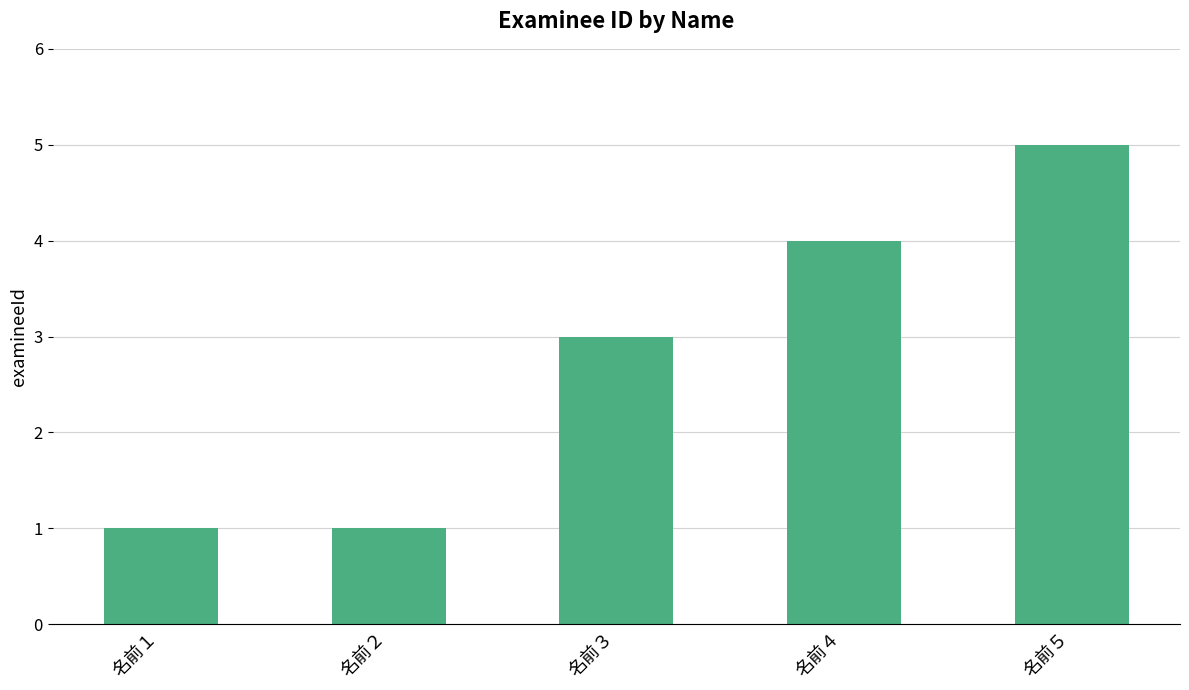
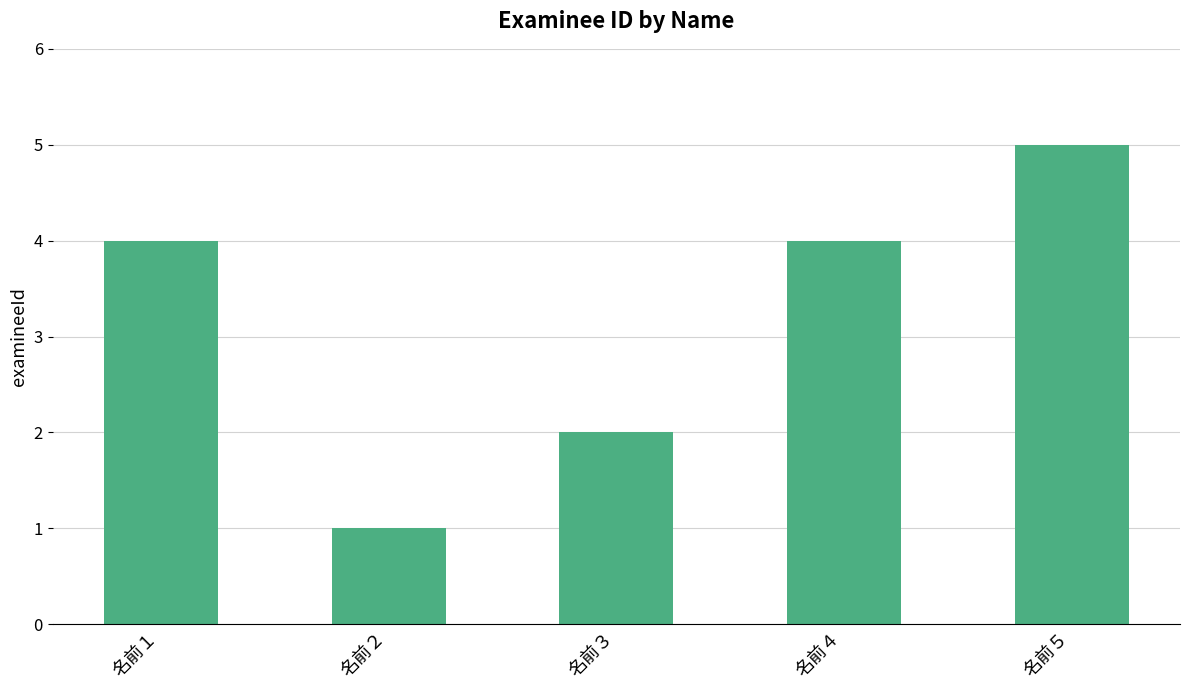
名前１: 1 -> 4
名前３: 3 -> 2
